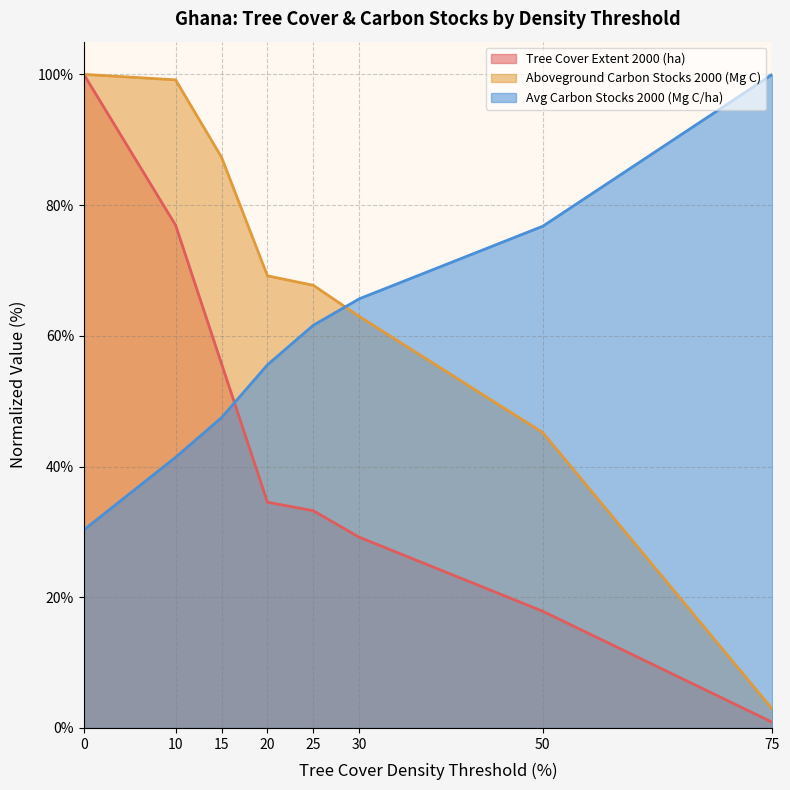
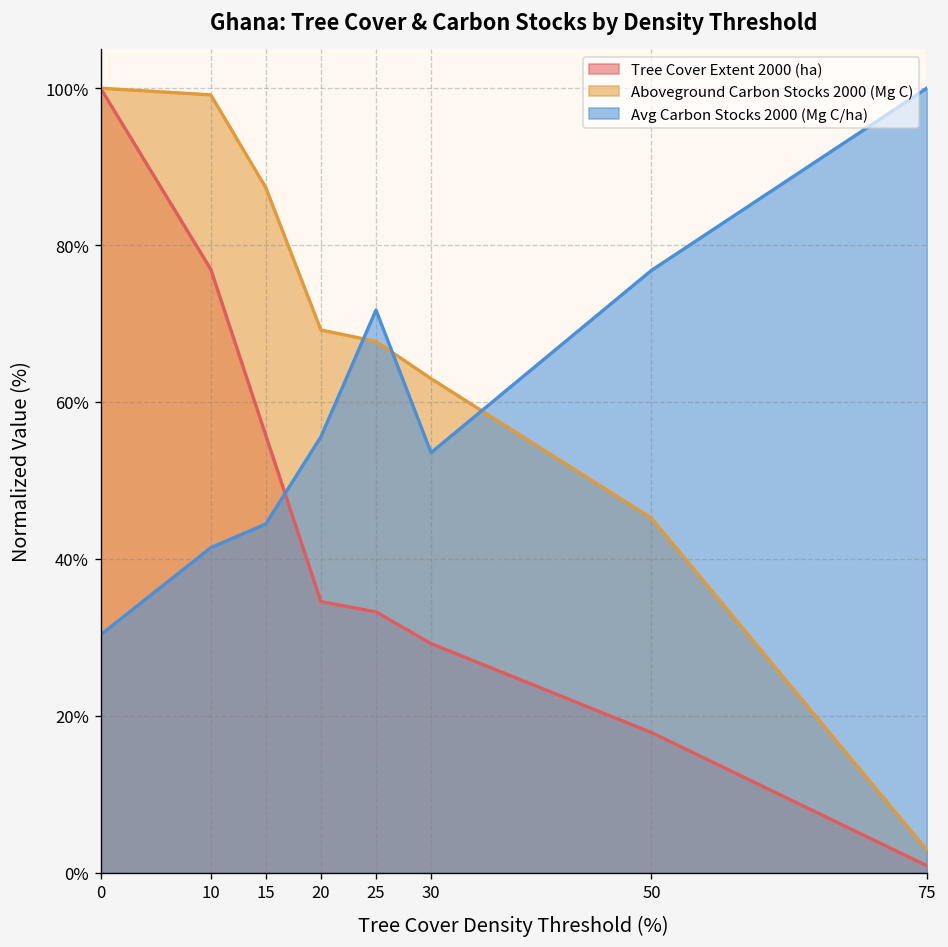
Avg Carbon Stocks 2000 (Mg C/ha), 15: 47% -> 44%
Avg Carbon Stocks 2000 (Mg C/ha), 25: 62% -> 72%
Avg Carbon Stocks 2000 (Mg C/ha), 30: 66% -> 54%
